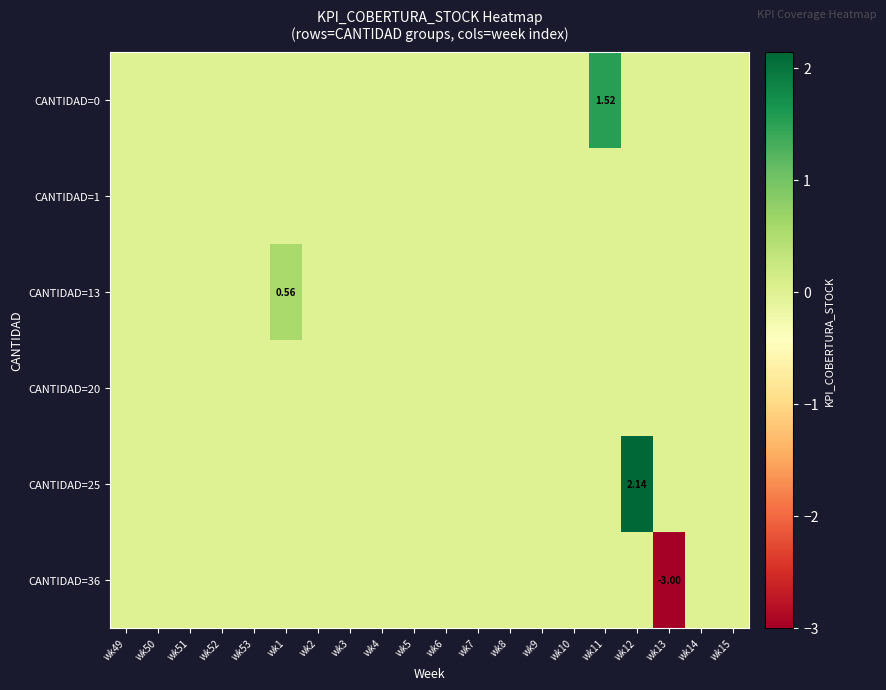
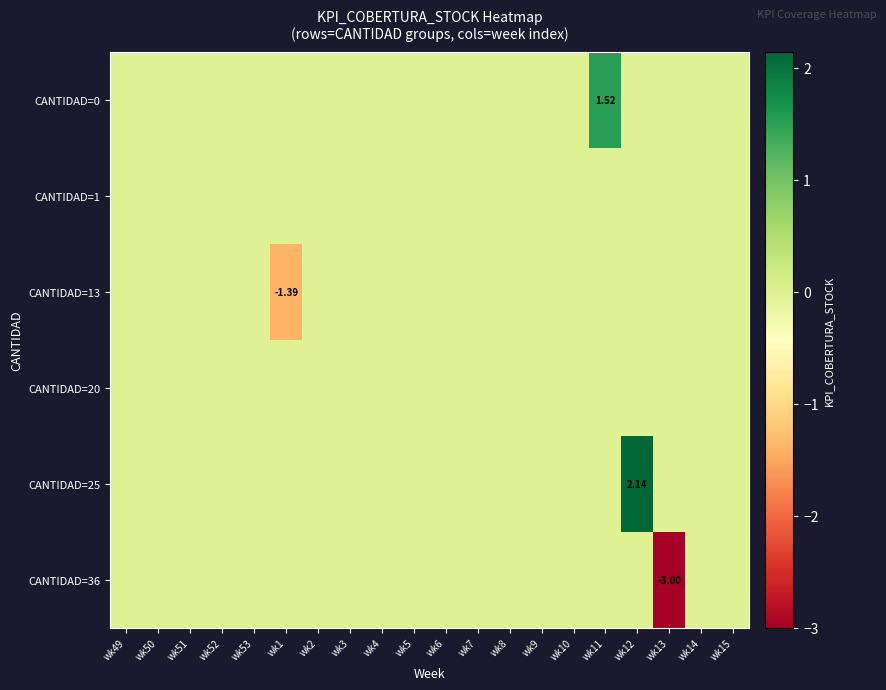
CANTIDAD=13, wk1: 0.56 -> -1.39
